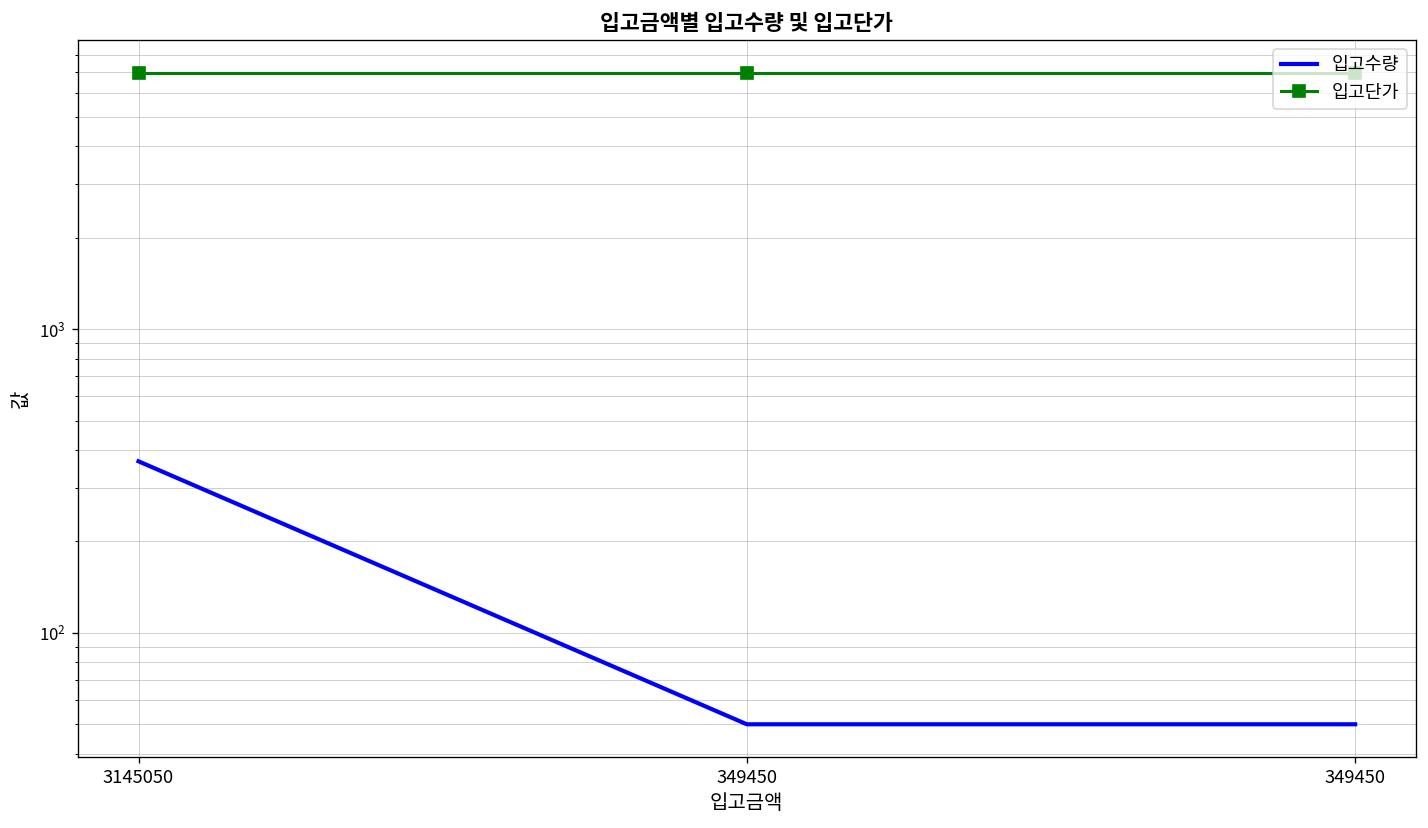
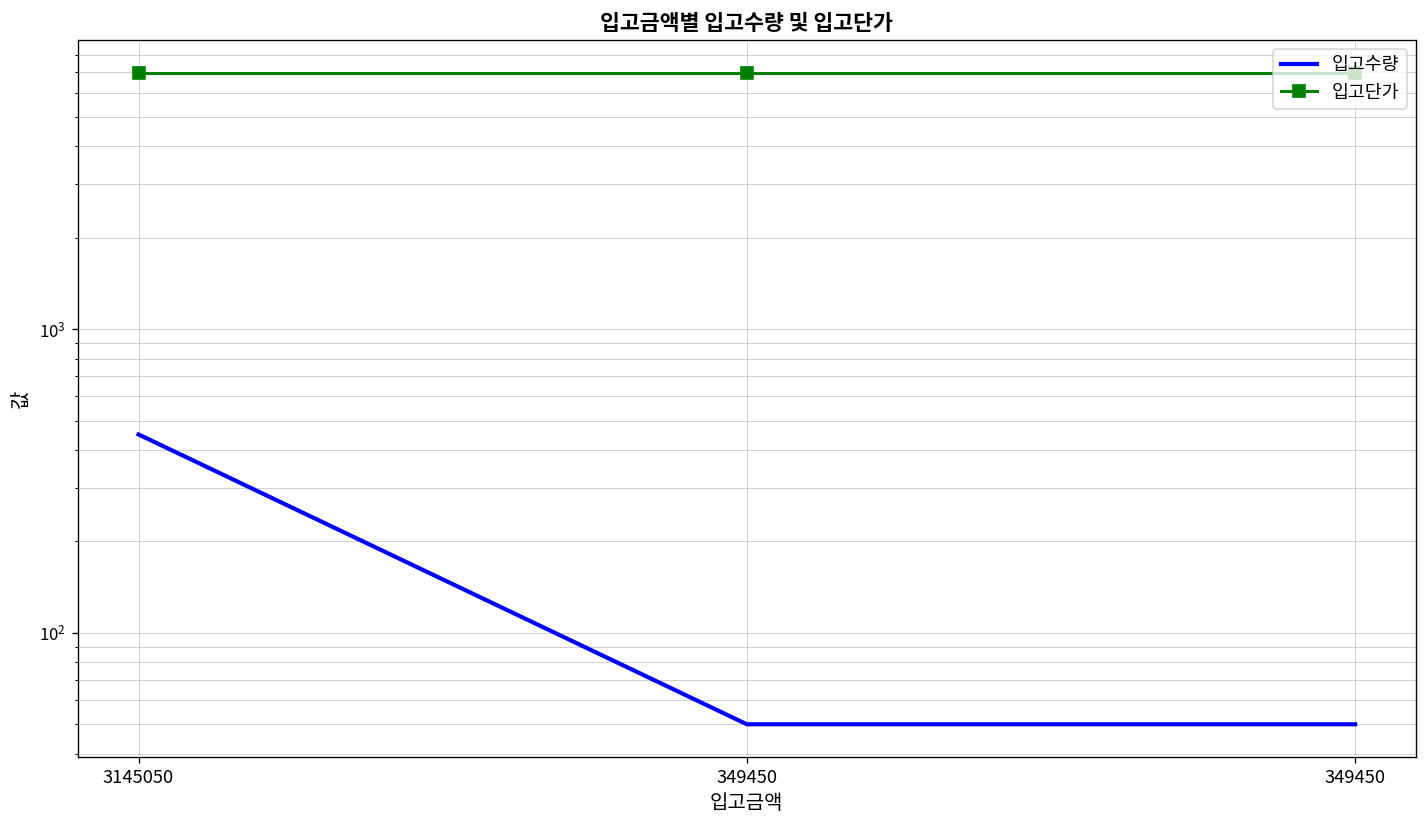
입고수량, 3145050: 370 -> 450
